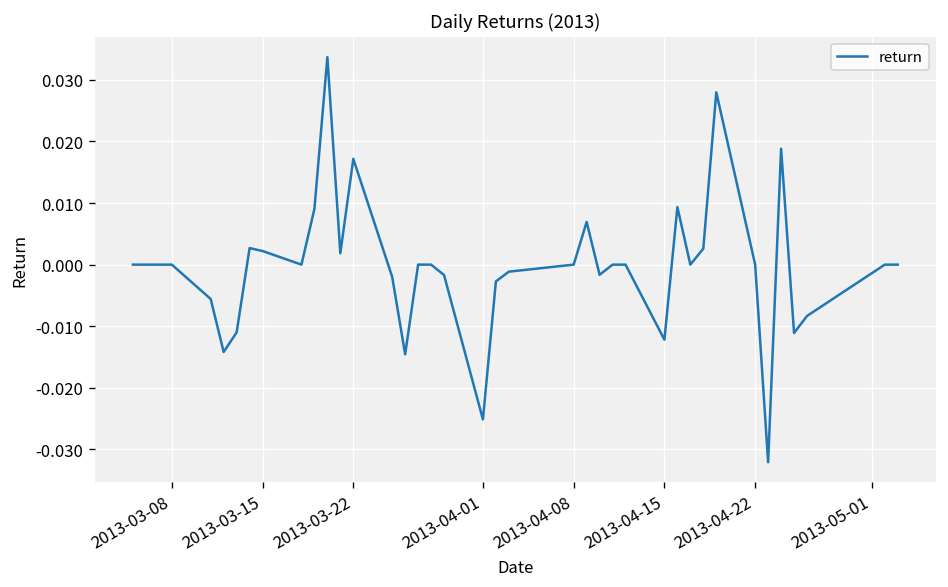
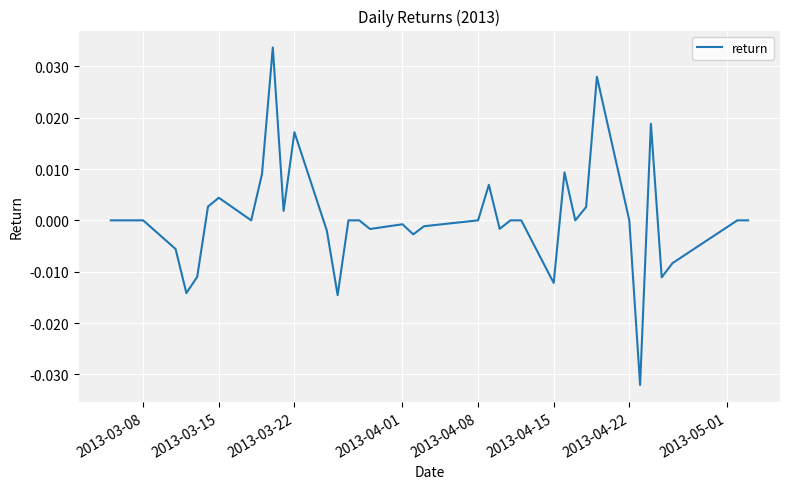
2013-03-15: 0.002 -> 0.004
2013-04-01: -0.025 -> -0.001
